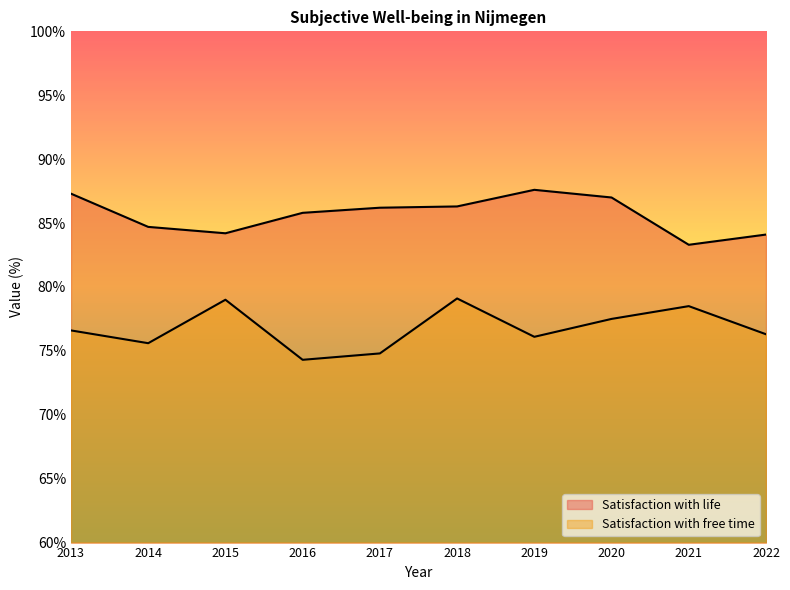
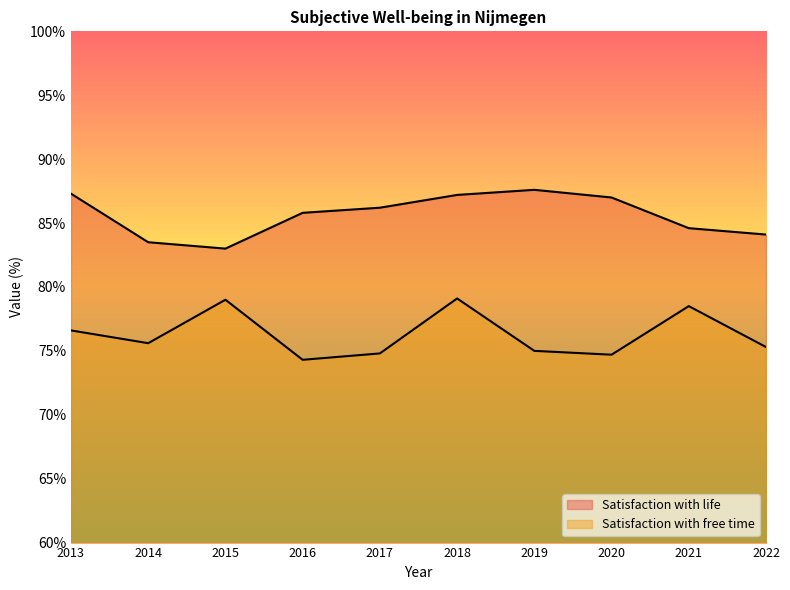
Satisfaction with life, 2014: 84.7% -> 83.5%
Satisfaction with life, 2015: 84.2% -> 83.0%
Satisfaction with life, 2018: 86.3% -> 87.2%
Satisfaction with free time, 2019: 76.1% -> 75.0%
Satisfaction with free time, 2020: 77.5% -> 74.7%
Satisfaction with life, 2021: 83.3% -> 84.6%
Satisfaction with free time, 2022: 76.3% -> 75.3%
